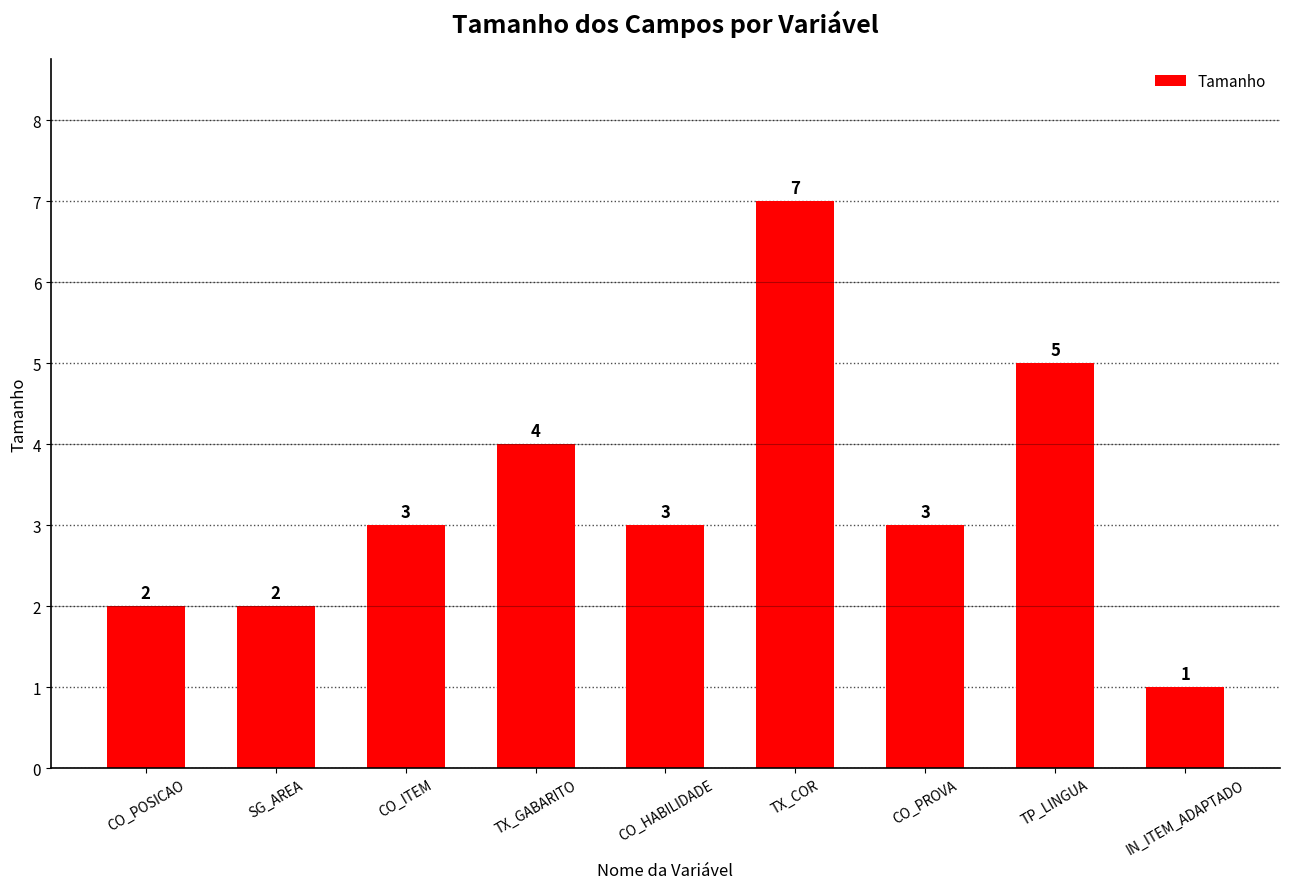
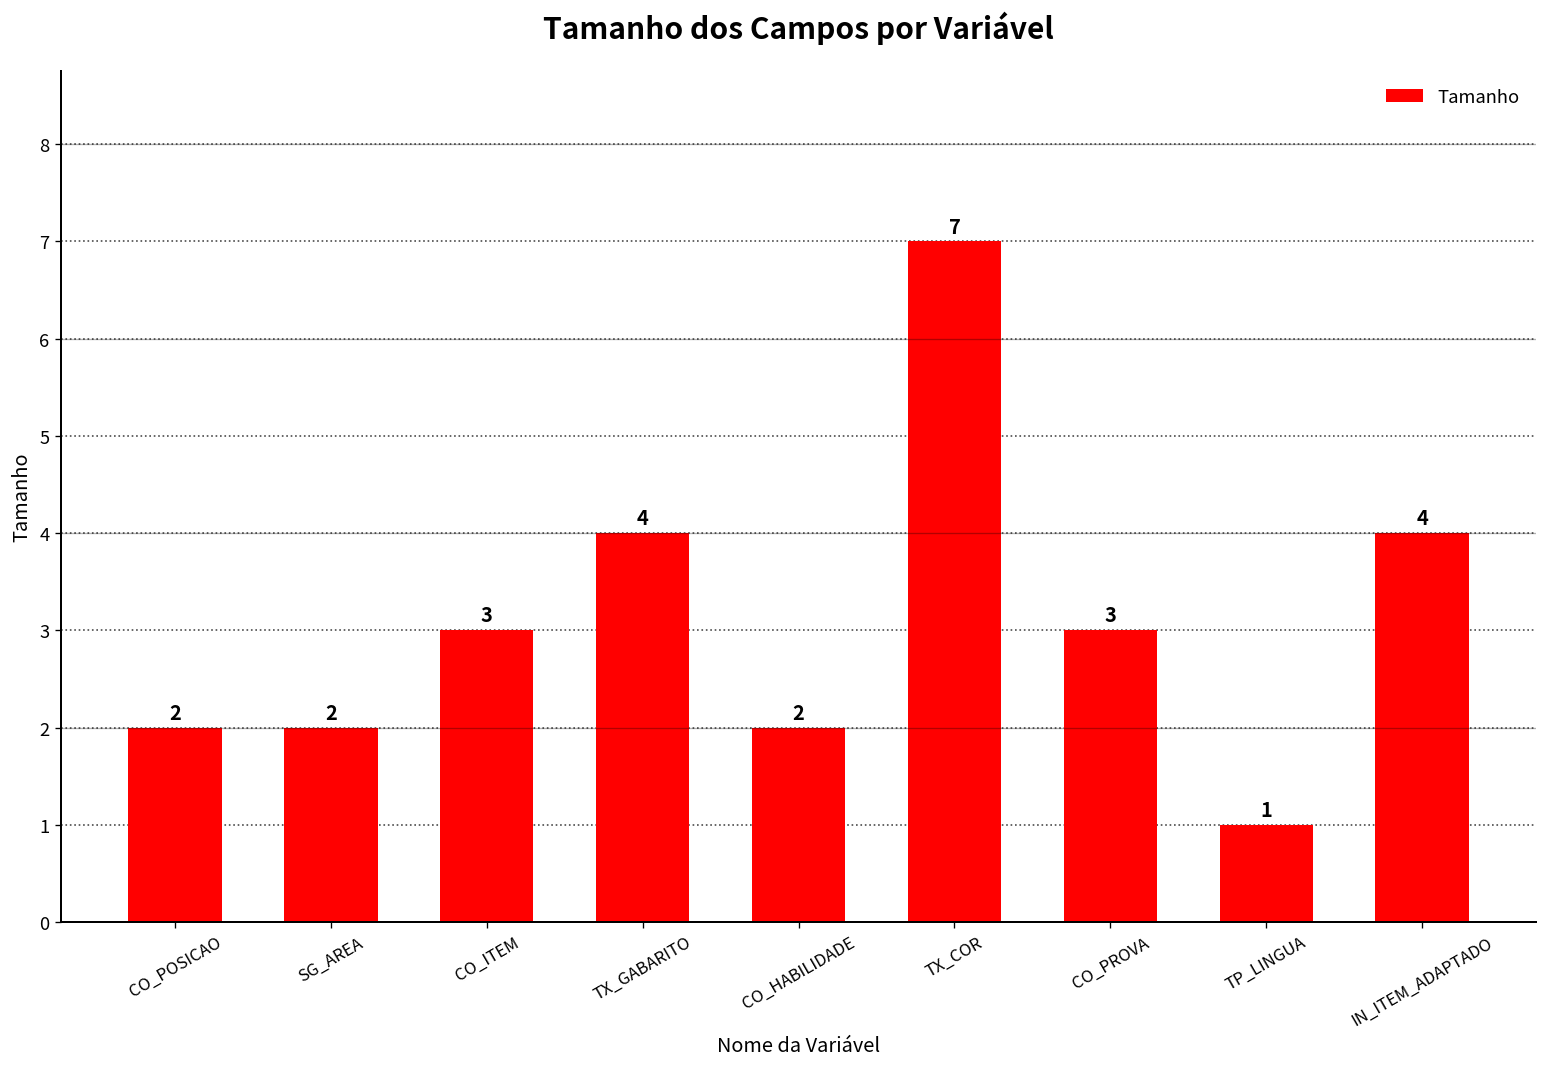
CO_HABILIDADE: 3 -> 2
TP_LINGUA: 5 -> 1
IN_ITEM_ADAPTADO: 1 -> 4
